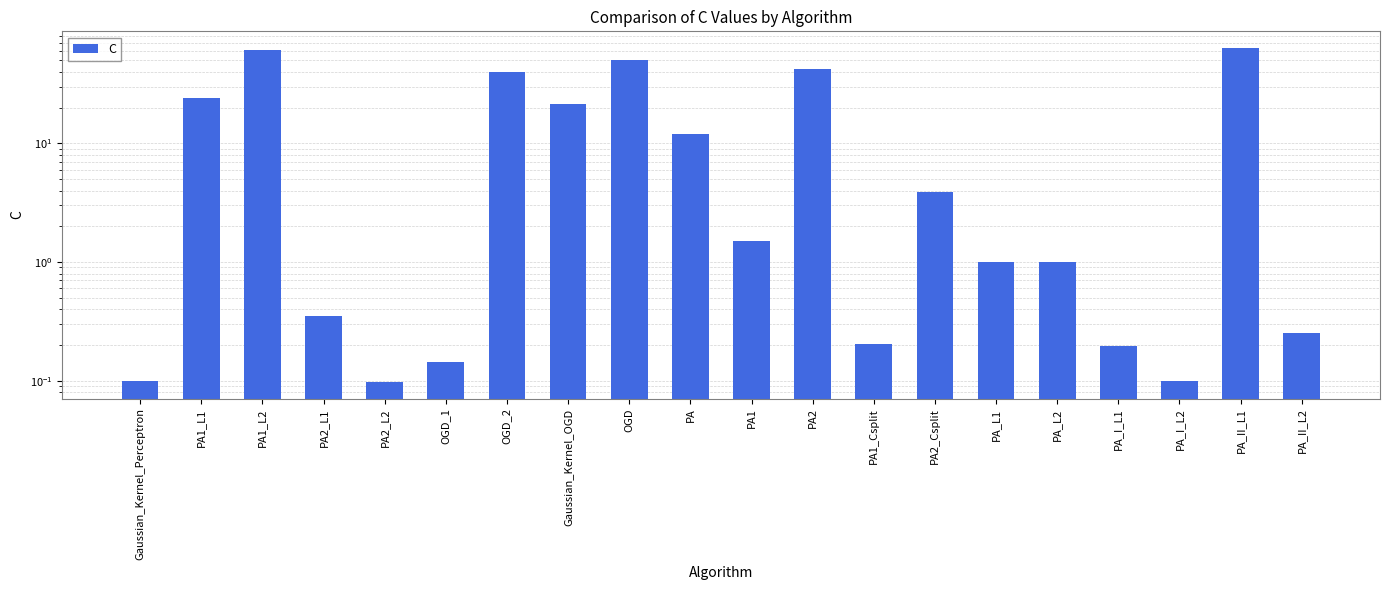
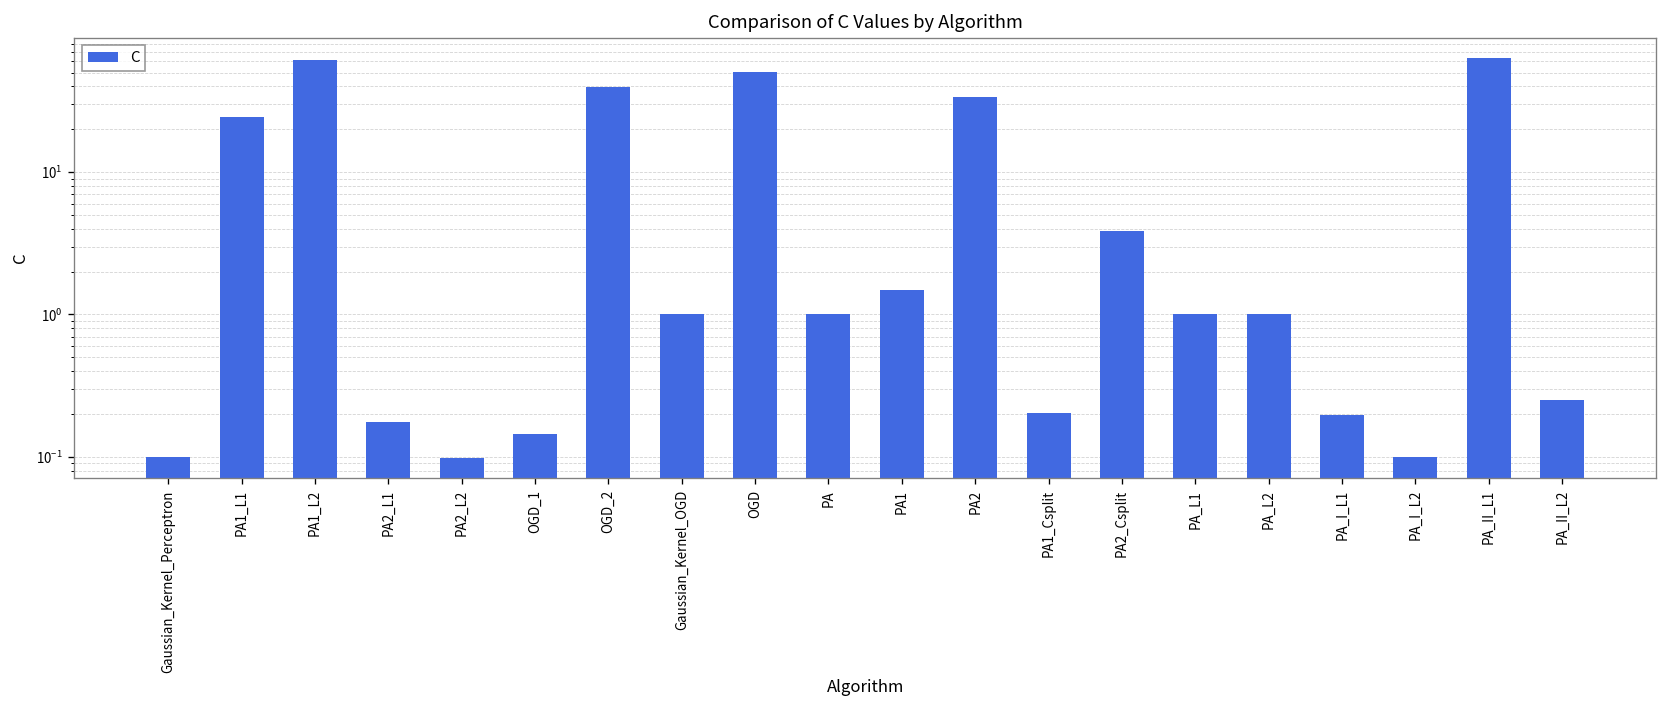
PA2_L1: 0.35 -> 0.18
Gaussian_Kernel_OGD: 21 -> 1.0
PA: 12 -> 1.0
PA2: 42 -> 34
